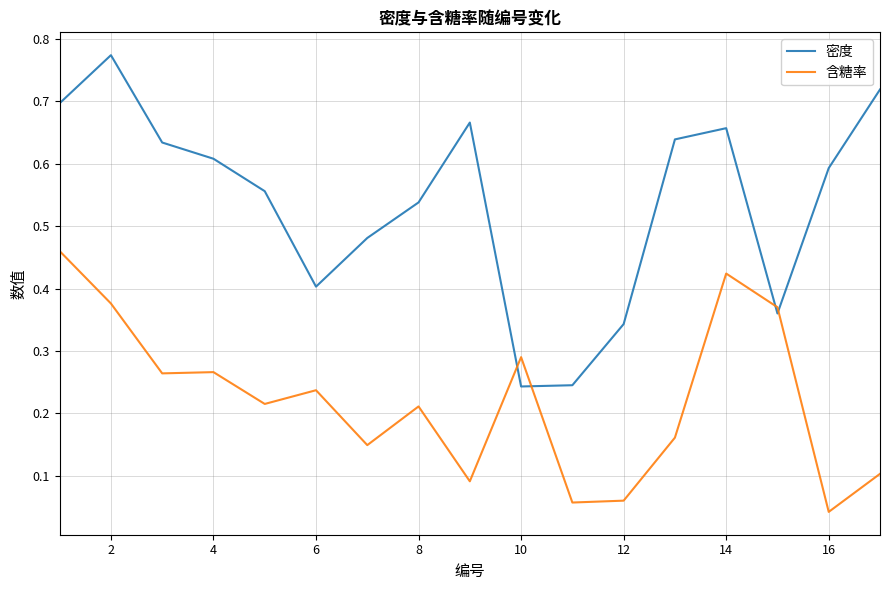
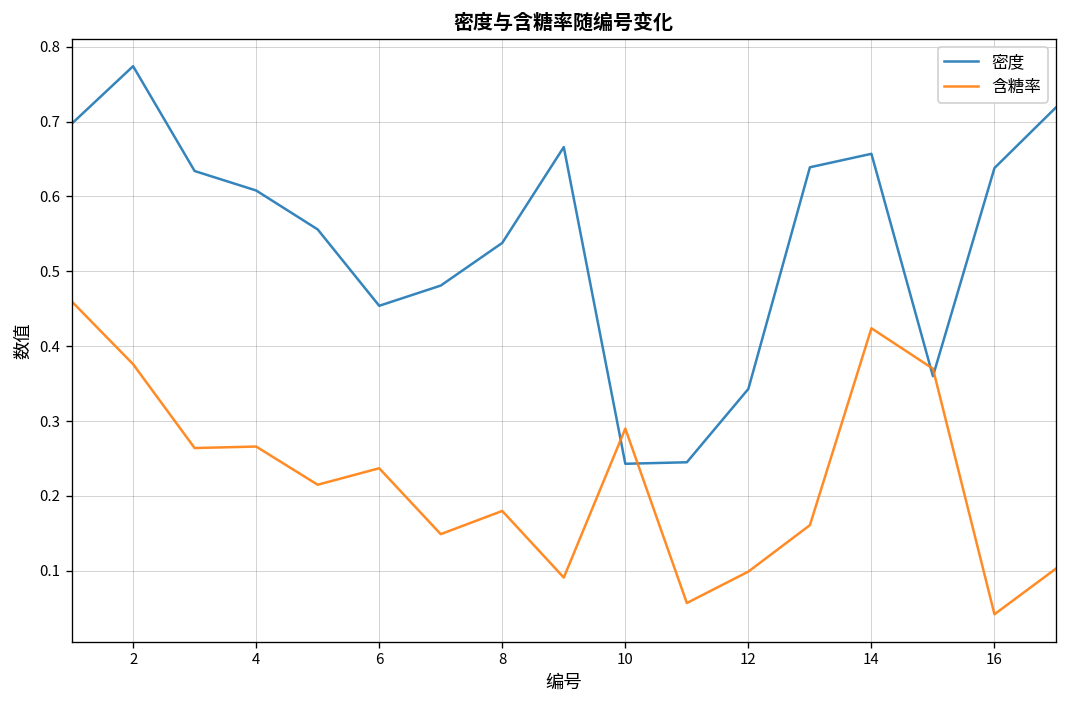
密度, 6: 0.40 -> 0.45
含糖率, 8: 0.21 -> 0.18
含糖率, 12: 0.06 -> 0.10
密度, 16: 0.59 -> 0.64
